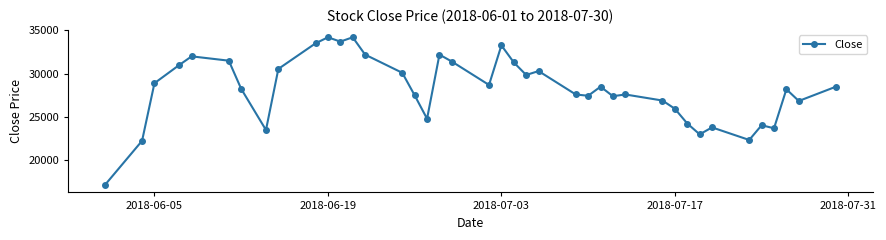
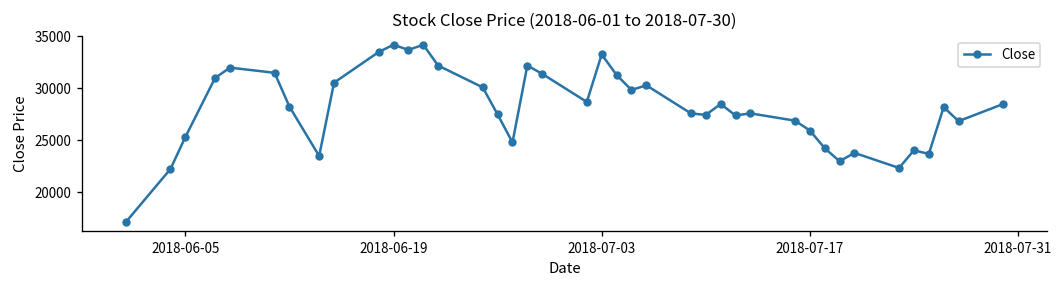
2018-06-05: 29000 -> 25000
